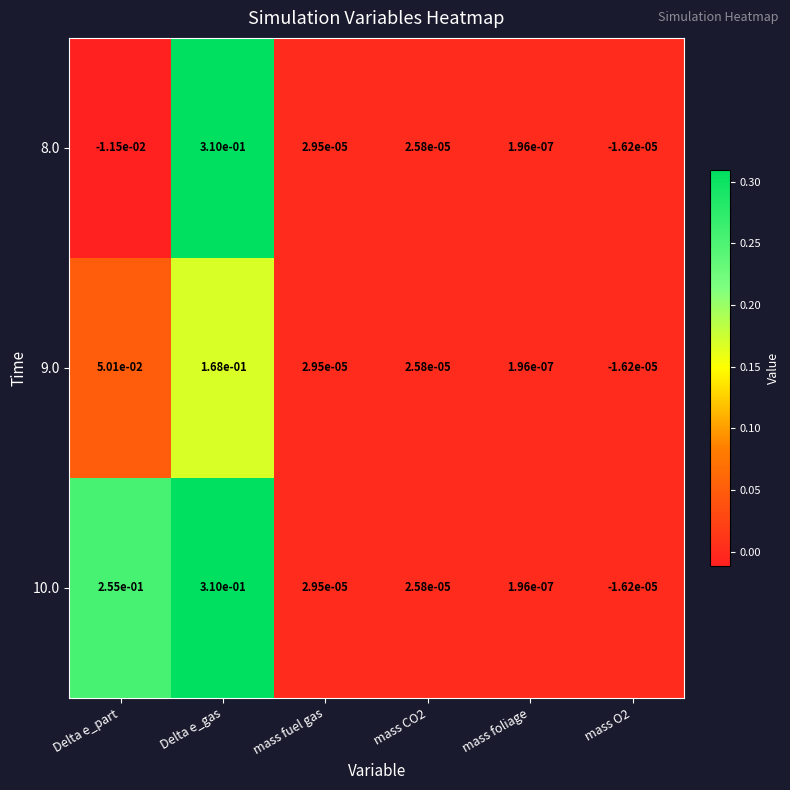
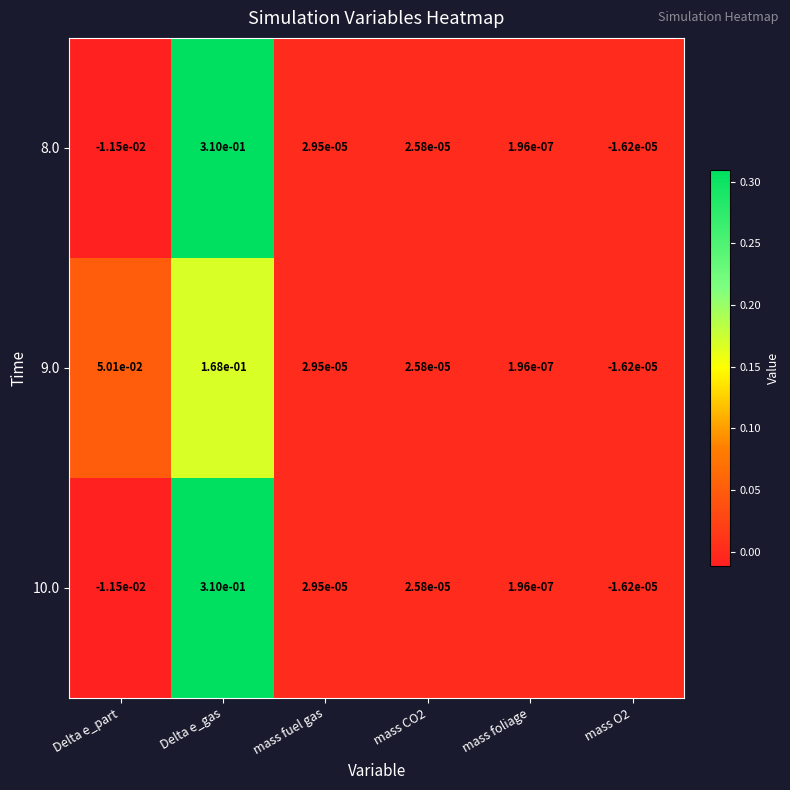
10.0, Delta e_part: 2.55e-01 -> -1.15e-02
